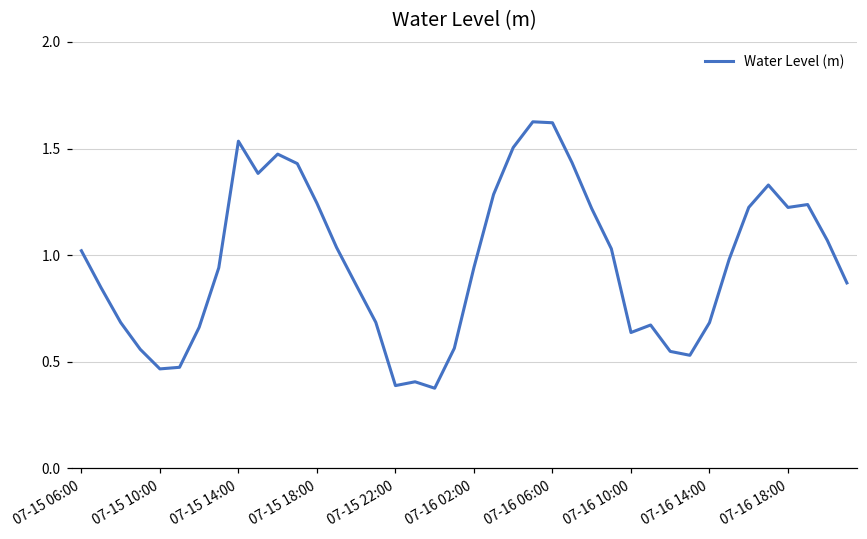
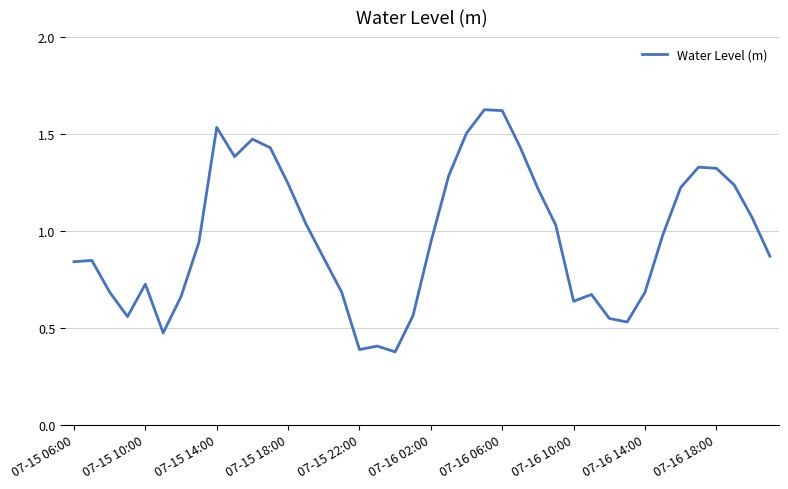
07-15 06:00: 1.02 -> 0.84
07-15 10:00: 0.47 -> 0.73
07-16 18:00: 1.22 -> 1.32
